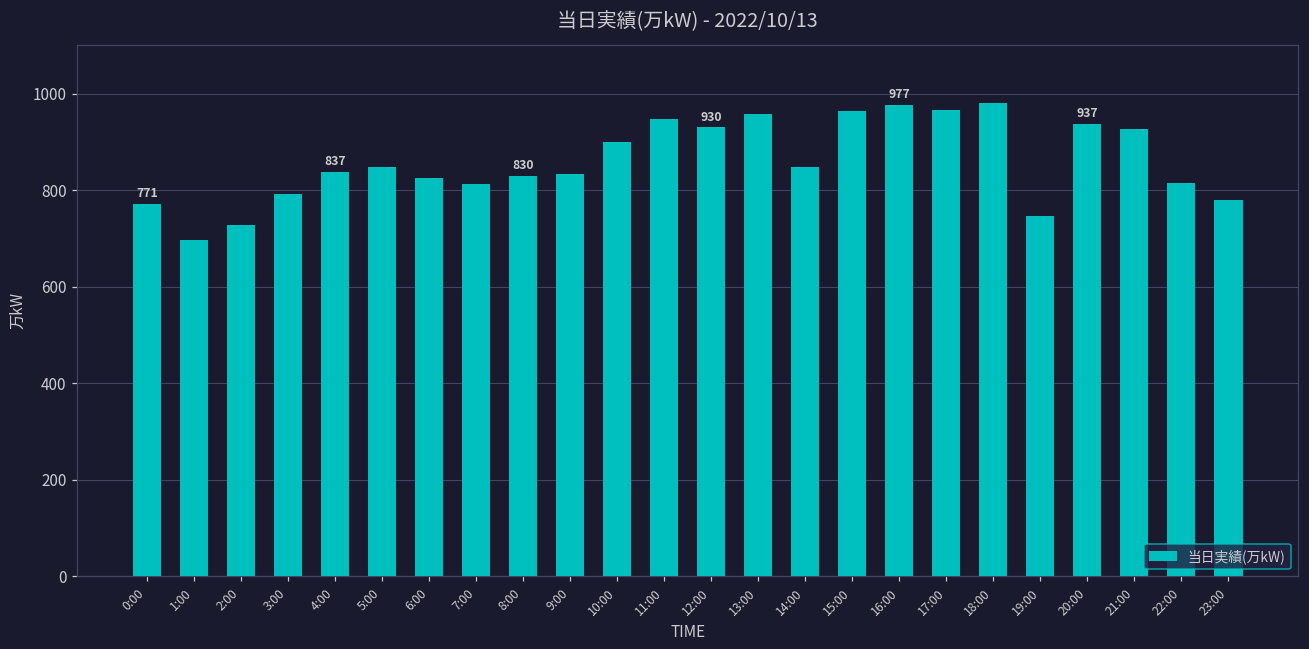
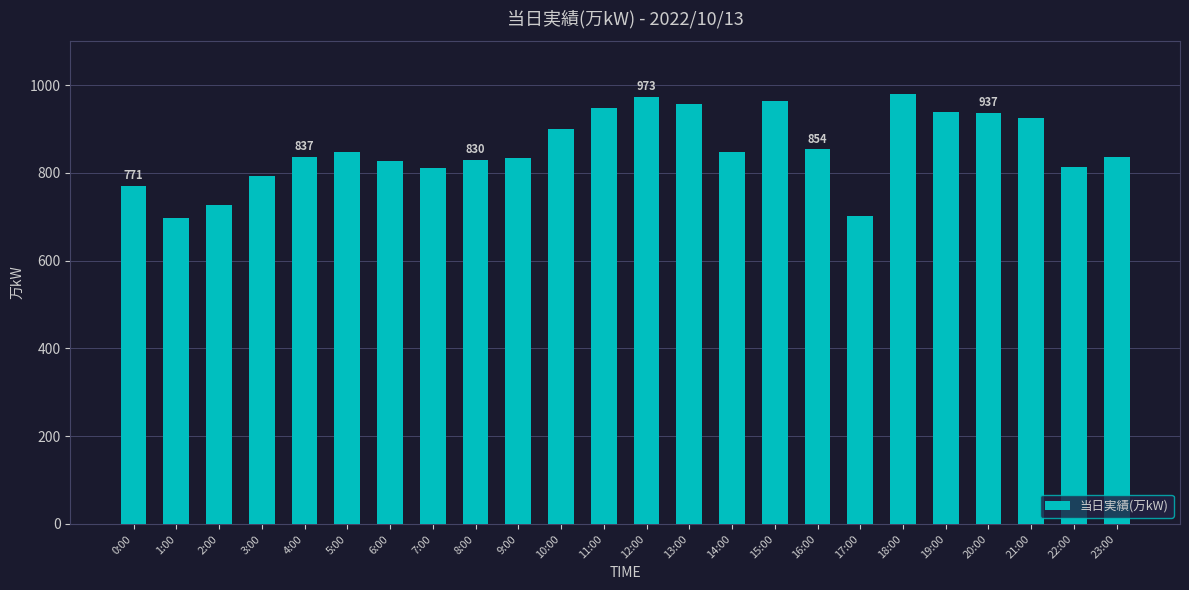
12:00: 930 -> 973
16:00: 977 -> 854
17:00: 970 -> 700
19:00: 750 -> 940
23:00: 780 -> 840
